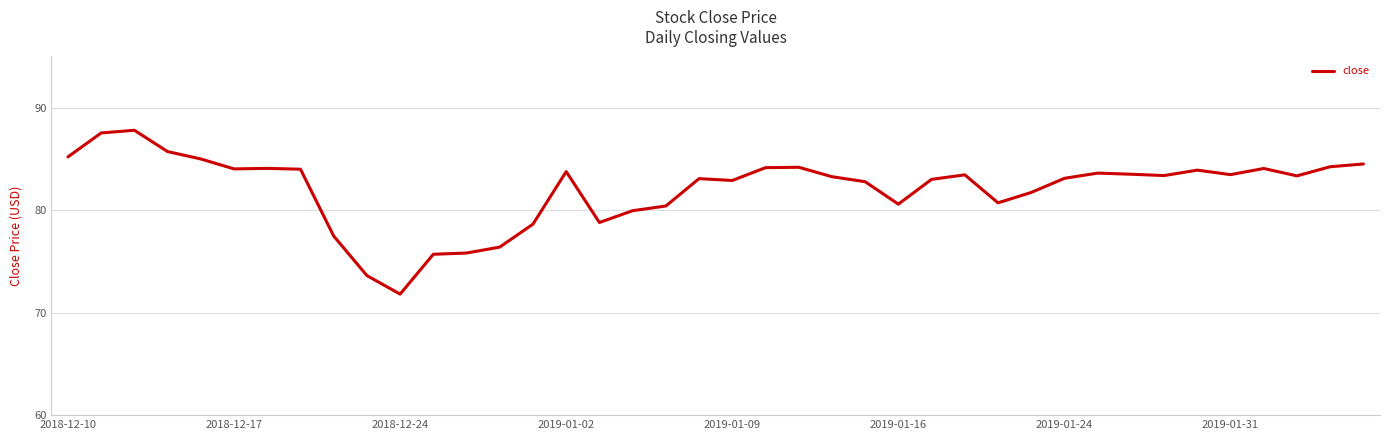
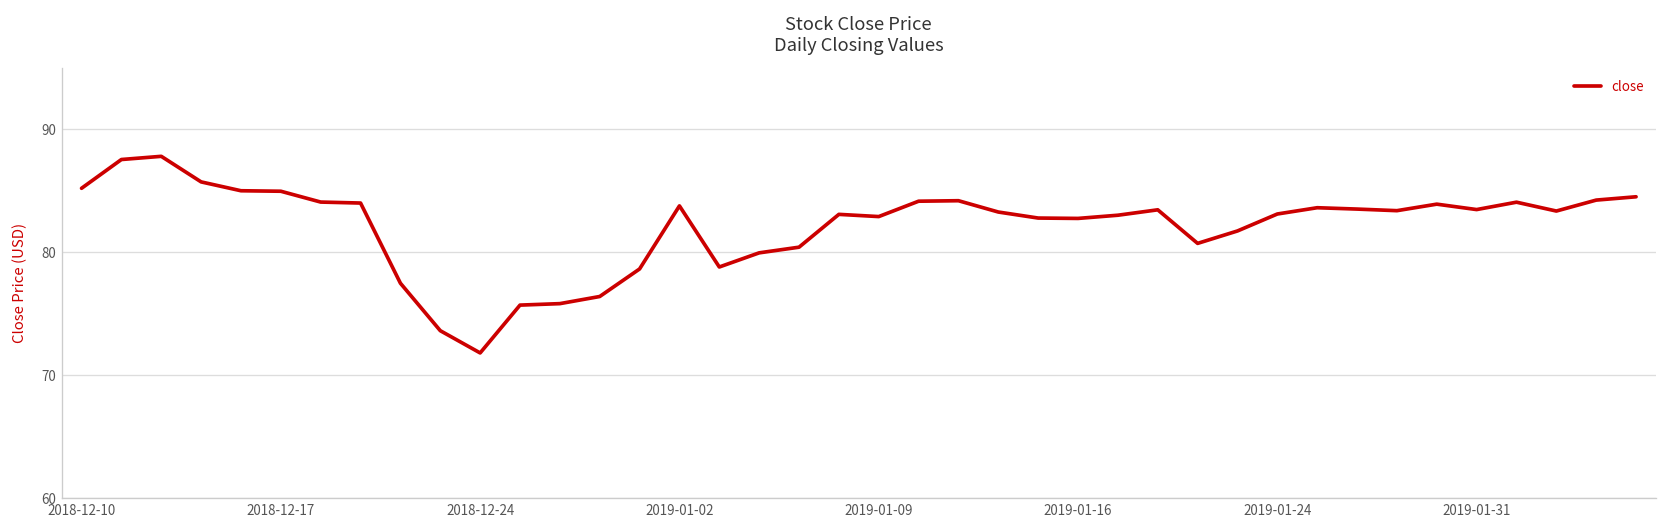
2018-12-17: 84.0 -> 85.0
2019-01-16: 80.6 -> 82.8
